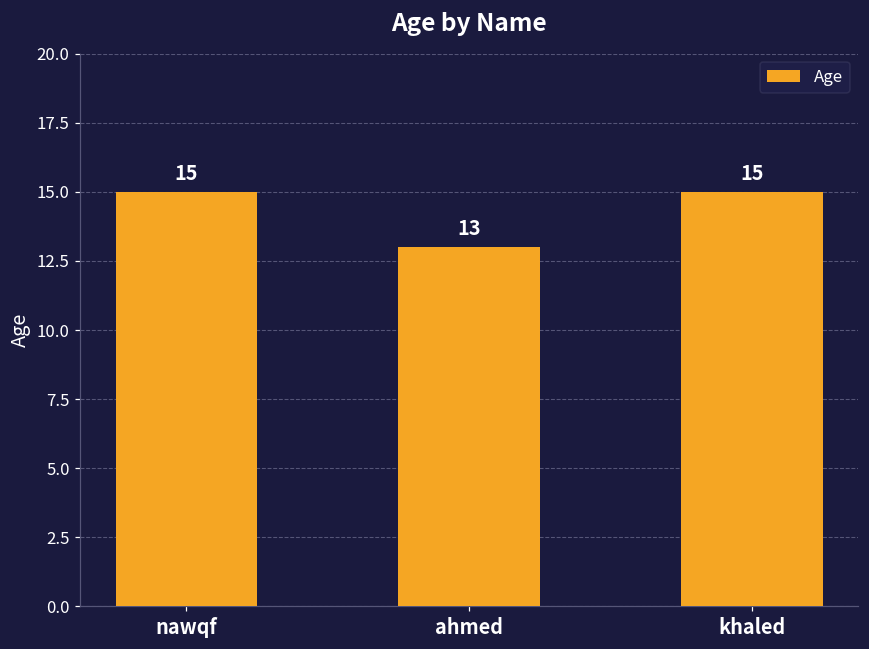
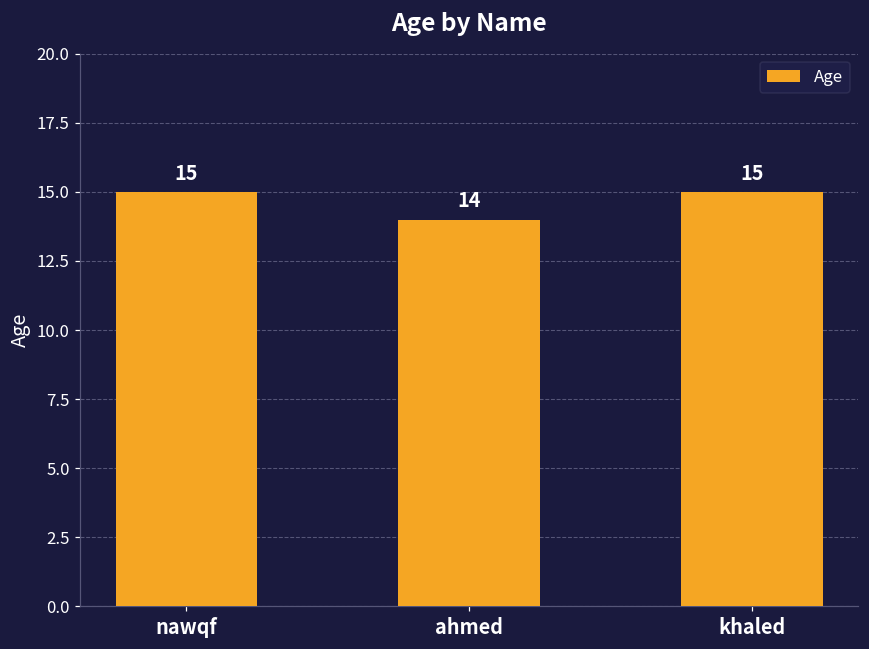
ahmed: 13 -> 14
